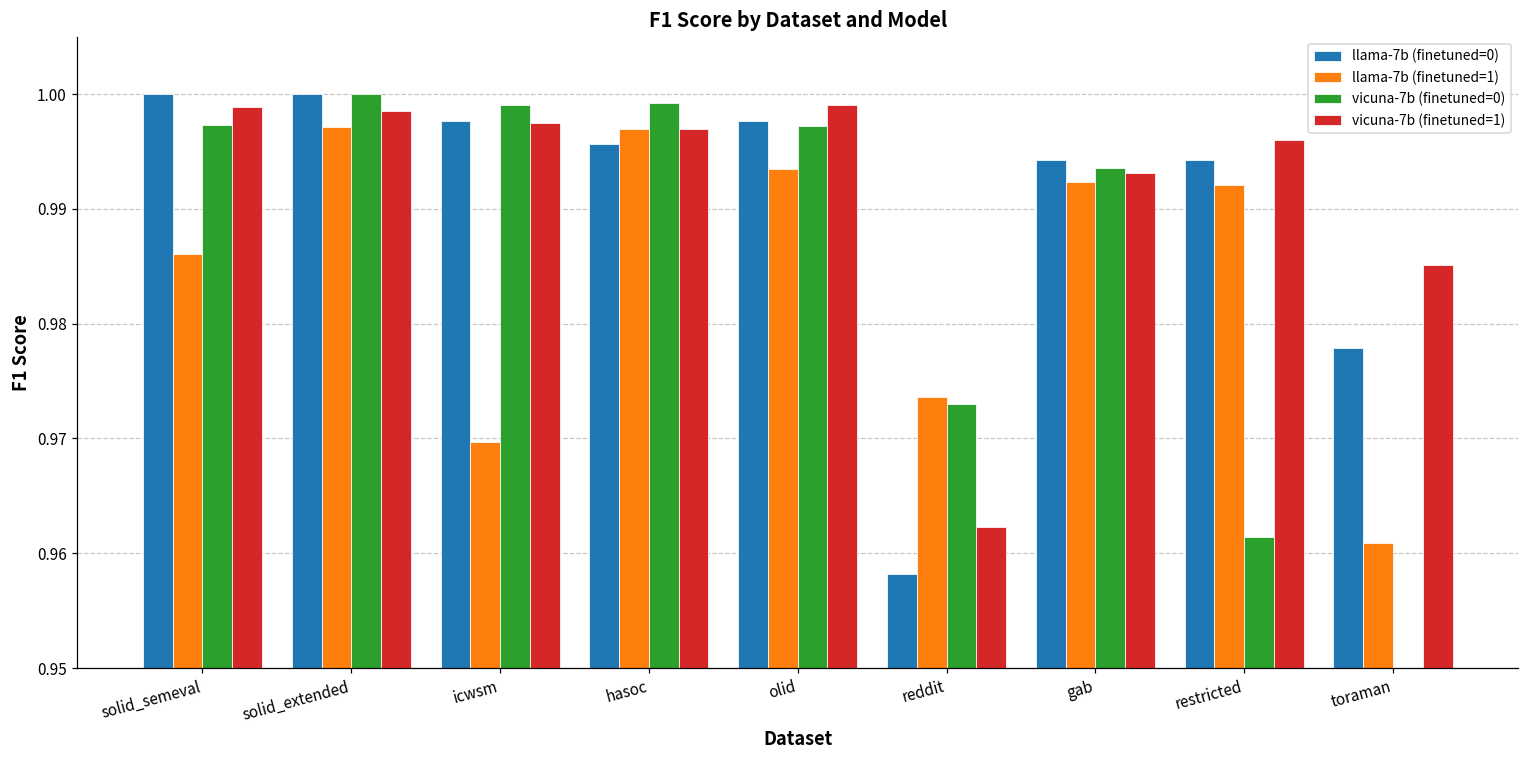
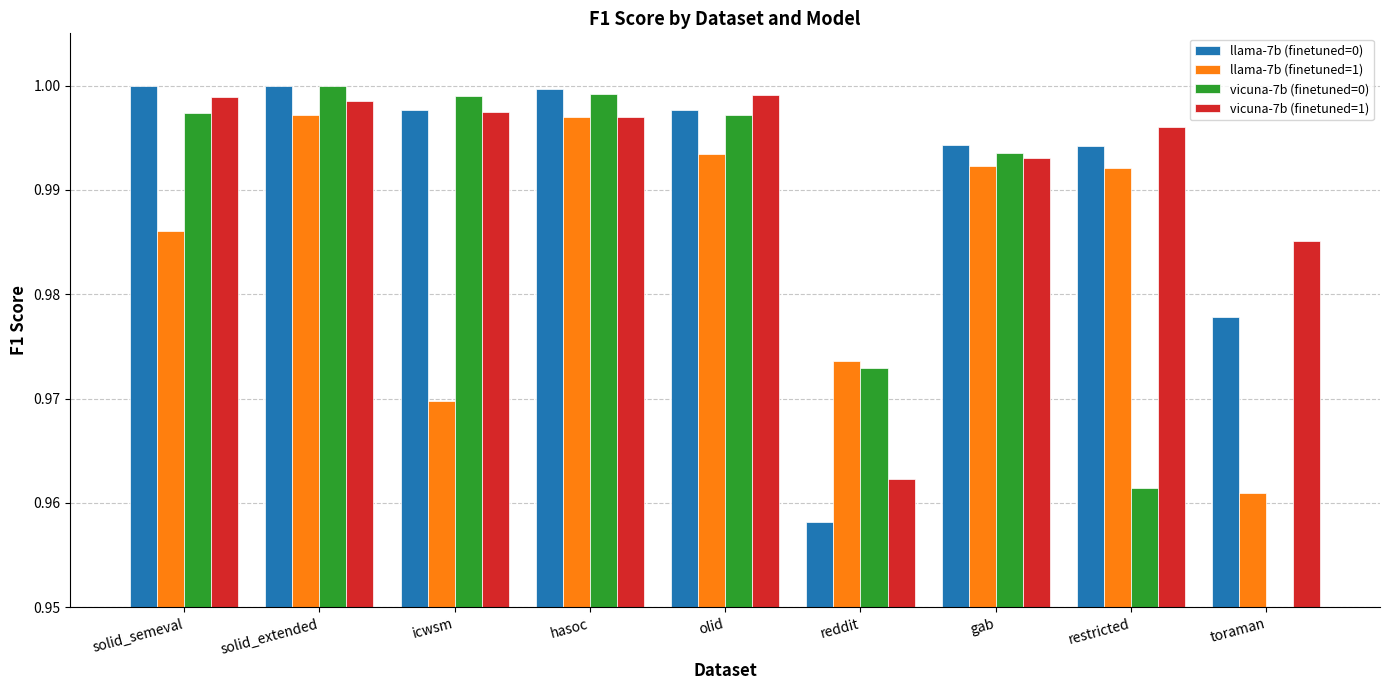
llama-7b (finetuned=0), hasoc: 0.9956 -> 0.9997
